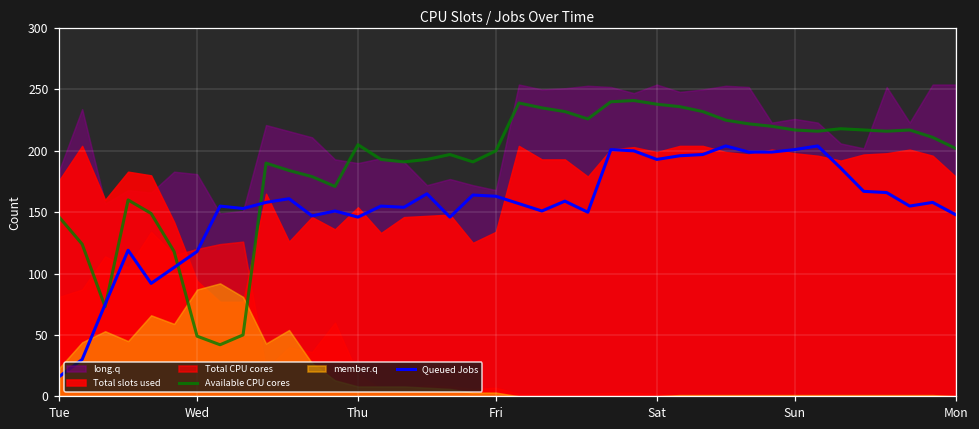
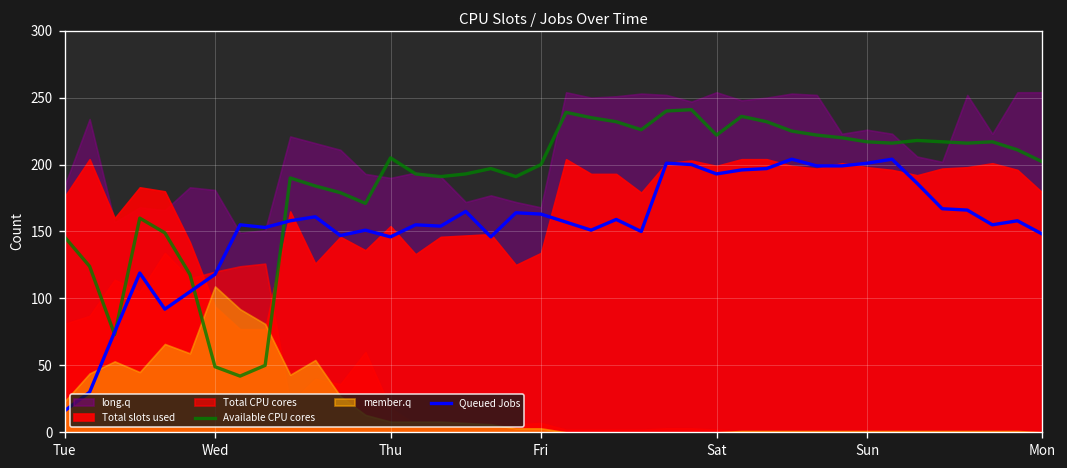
member.q, Wed: 87 -> 109
Available CPU cores, Sat: 238 -> 222
